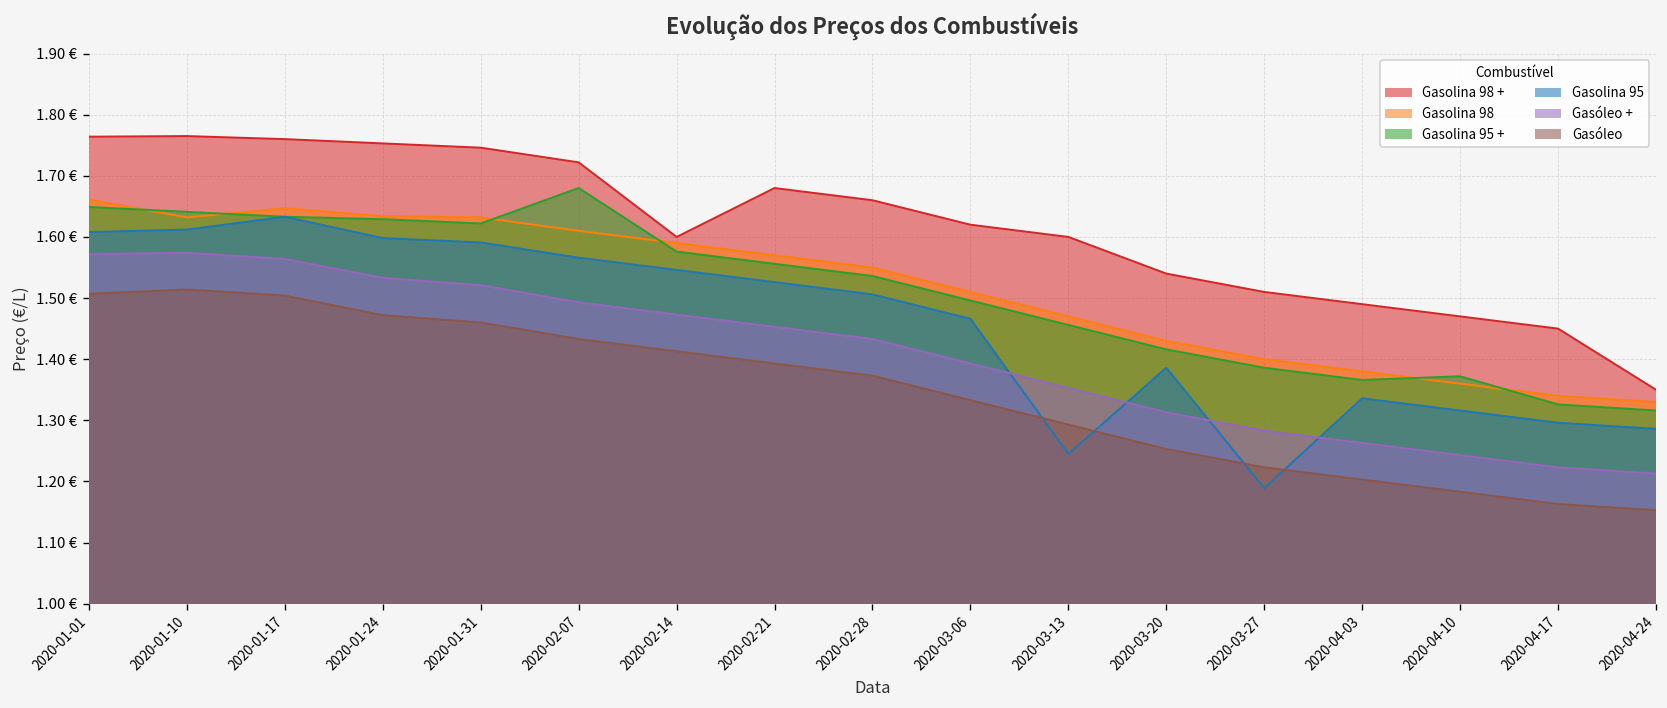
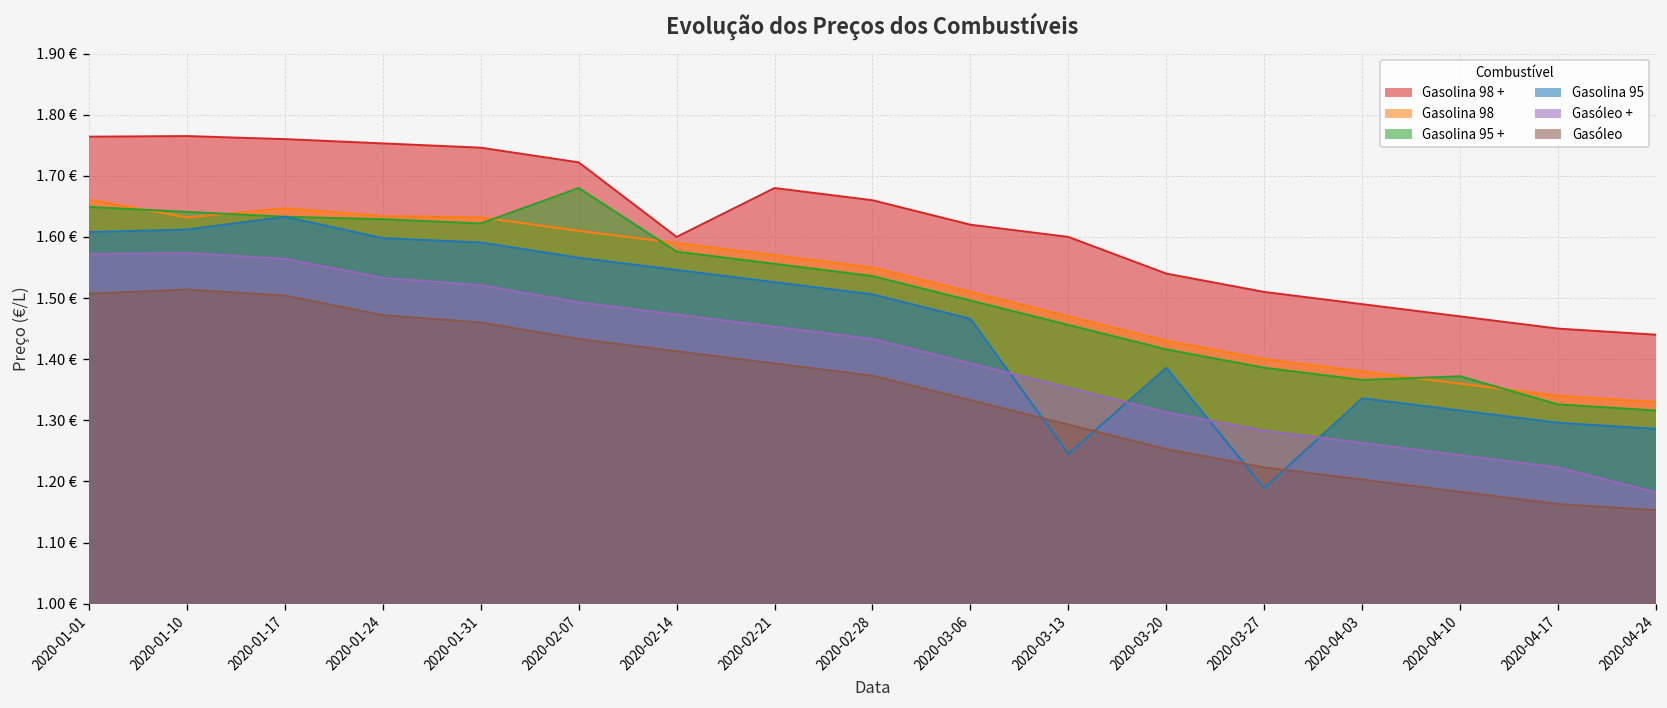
Gasolina 98 +, 2020-04-24: 1.35 € -> 1.44 €
Gasóleo +, 2020-04-24: 1.21 € -> 1.18 €
